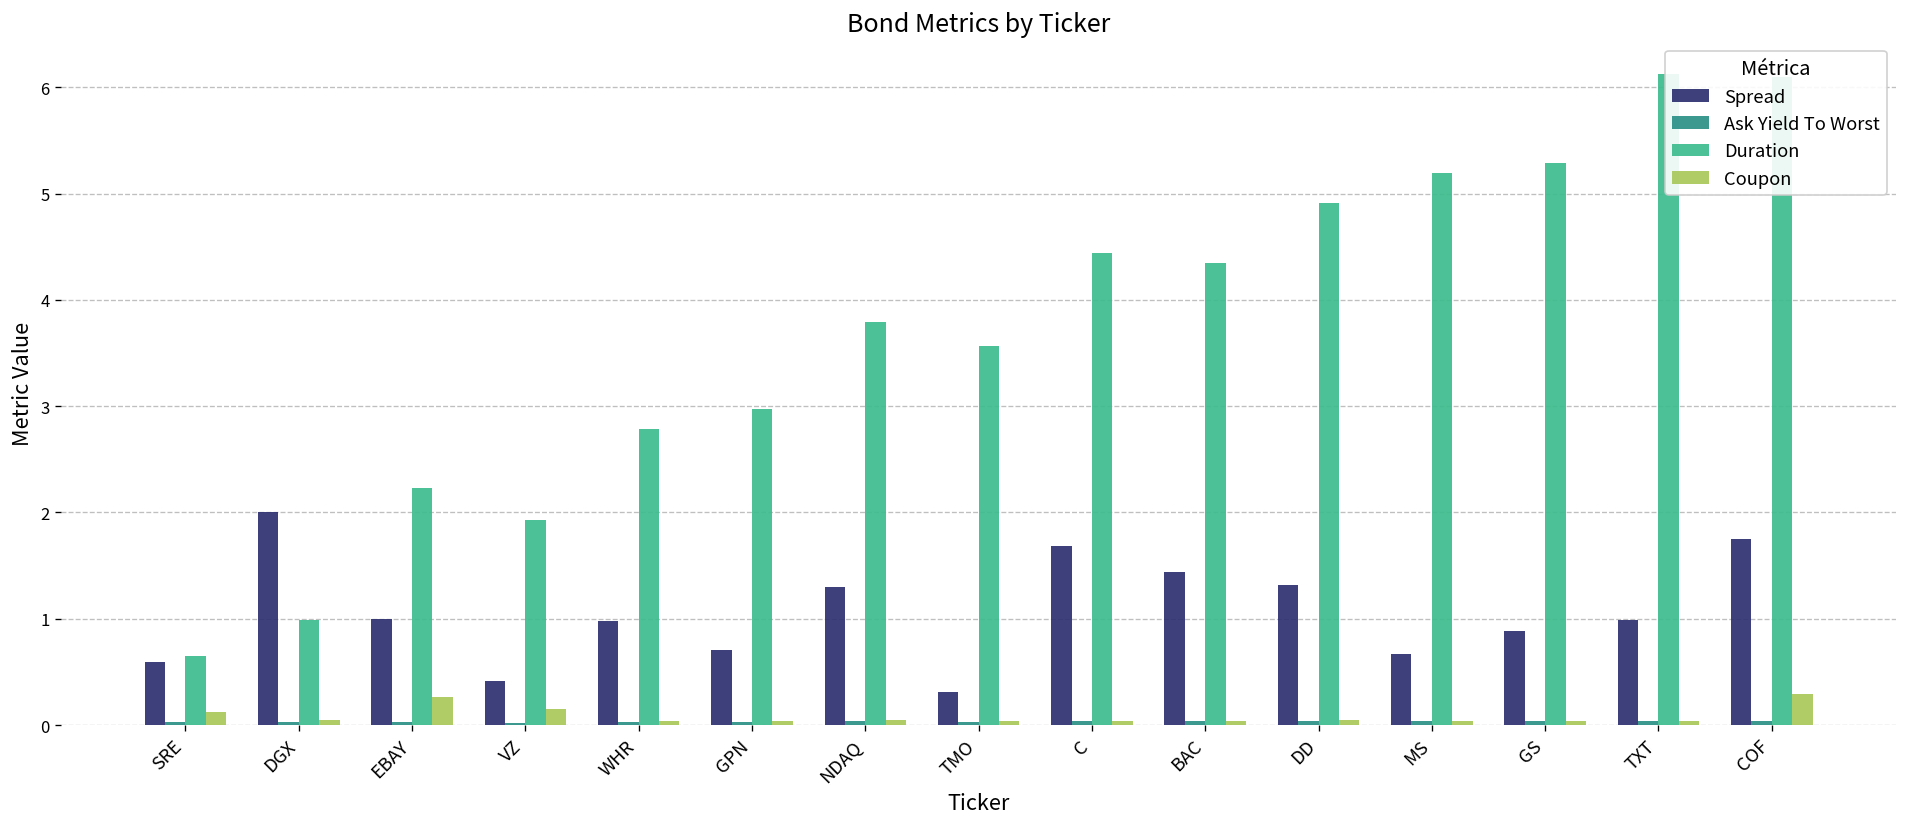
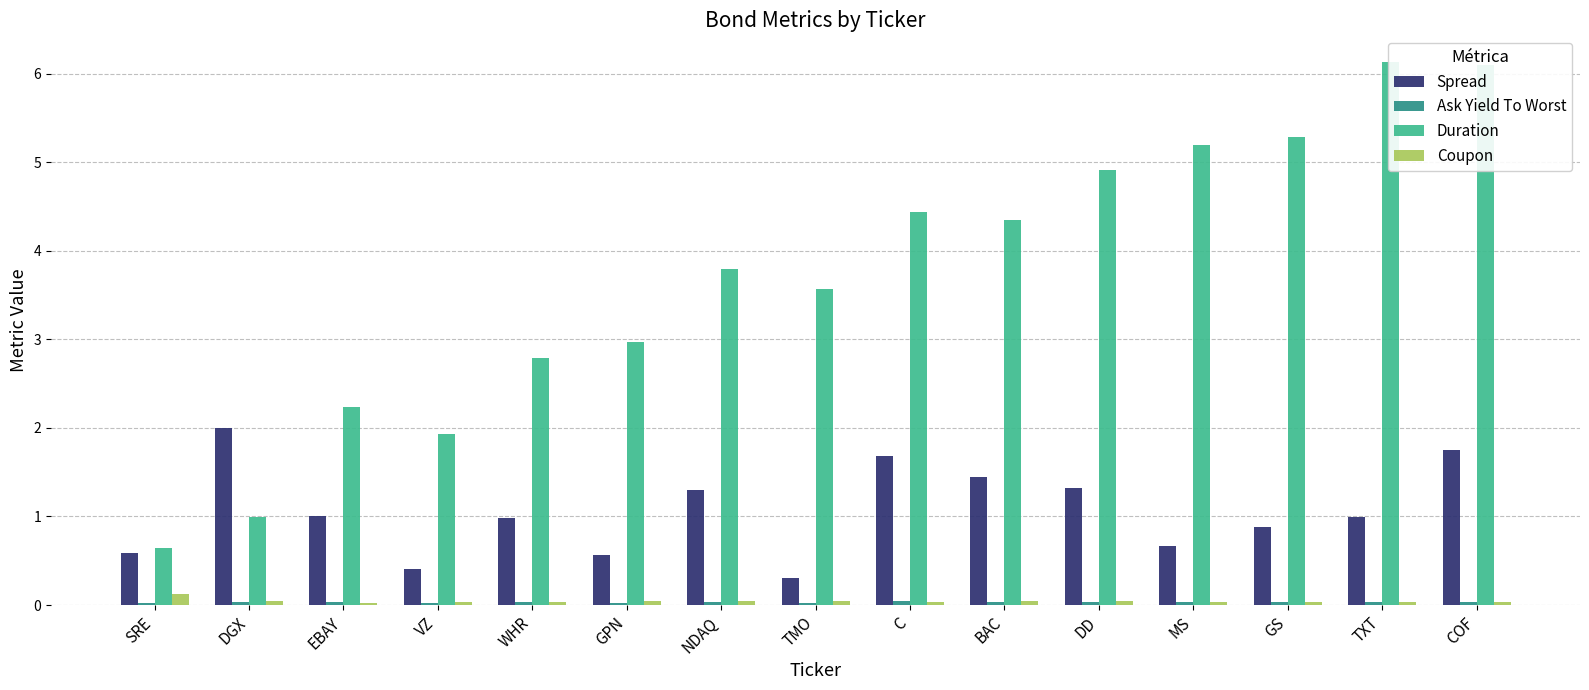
Coupon, EBAY: 0.3 -> 0.0
Coupon, VZ: 0.1 -> 0.0
Spread, GPN: 0.7 -> 0.6
Coupon, COF: 0.3 -> 0.0
